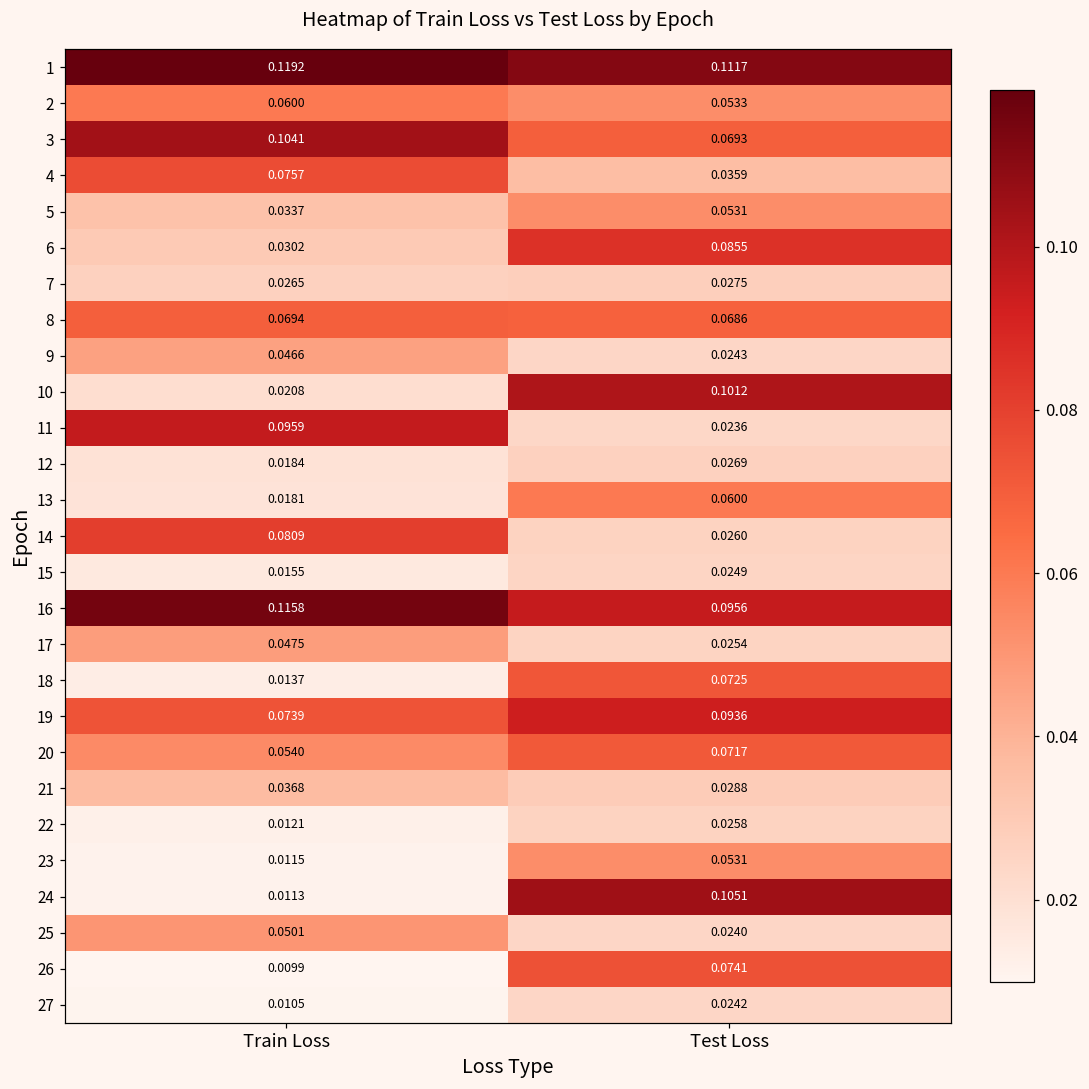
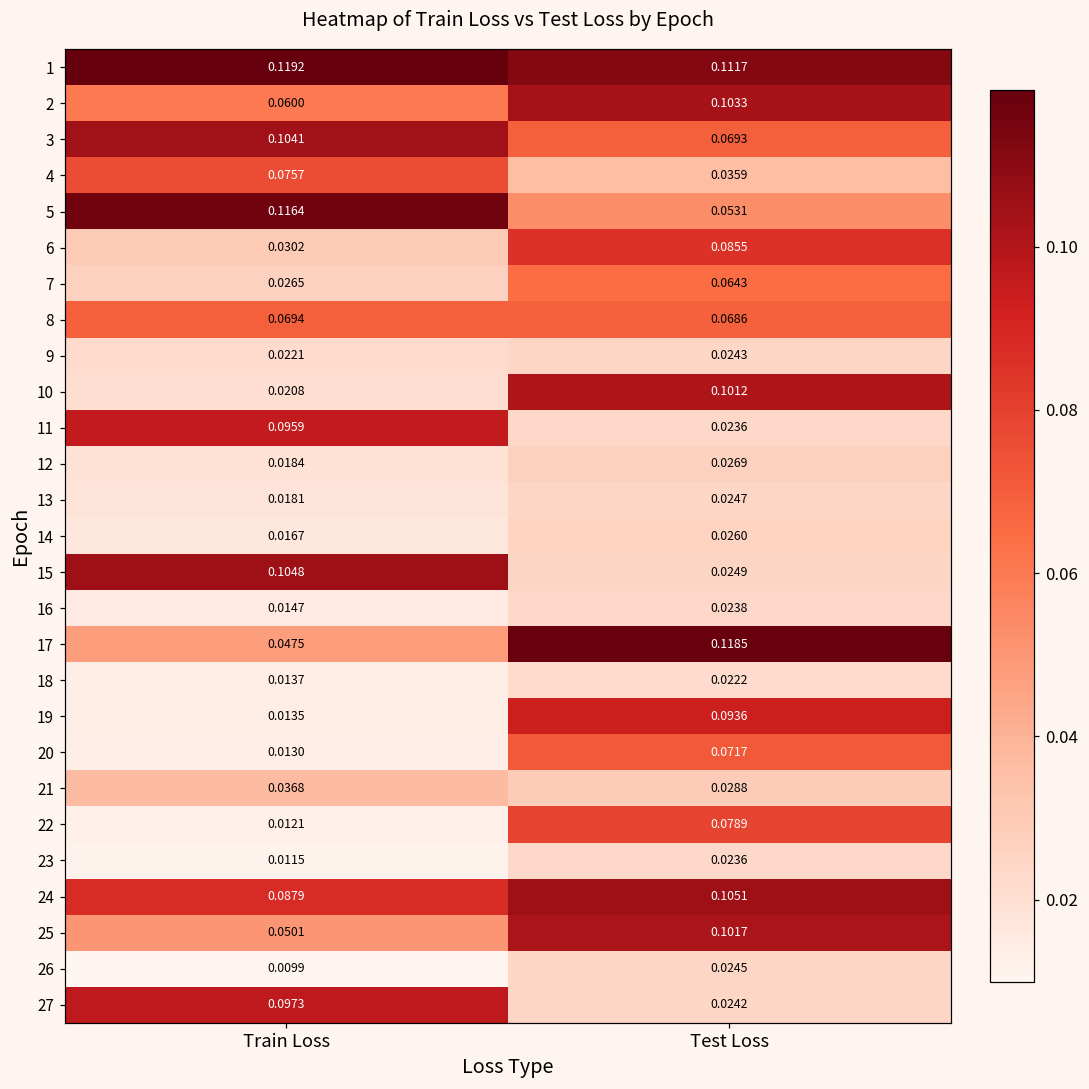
2, Test Loss: 0.0533 -> 0.1033
5, Train Loss: 0.0337 -> 0.1164
7, Test Loss: 0.0275 -> 0.0643
9, Train Loss: 0.0466 -> 0.0221
13, Test Loss: 0.0600 -> 0.0247
14, Train Loss: 0.0809 -> 0.0167
15, Train Loss: 0.0155 -> 0.1048
16, Train Loss: 0.1158 -> 0.0147
16, Test Loss: 0.0956 -> 0.0238
17, Test Loss: 0.0254 -> 0.1185
18, Test Loss: 0.0725 -> 0.0222
19, Train Loss: 0.0739 -> 0.0135
20, Train Loss: 0.0540 -> 0.0130
22, Test Loss: 0.0258 -> 0.0789
23, Test Loss: 0.0531 -> 0.0236
24, Train Loss: 0.0113 -> 0.0879
25, Test Loss: 0.0240 -> 0.1017
26, Test Loss: 0.0741 -> 0.0245
27, Train Loss: 0.0105 -> 0.0973
